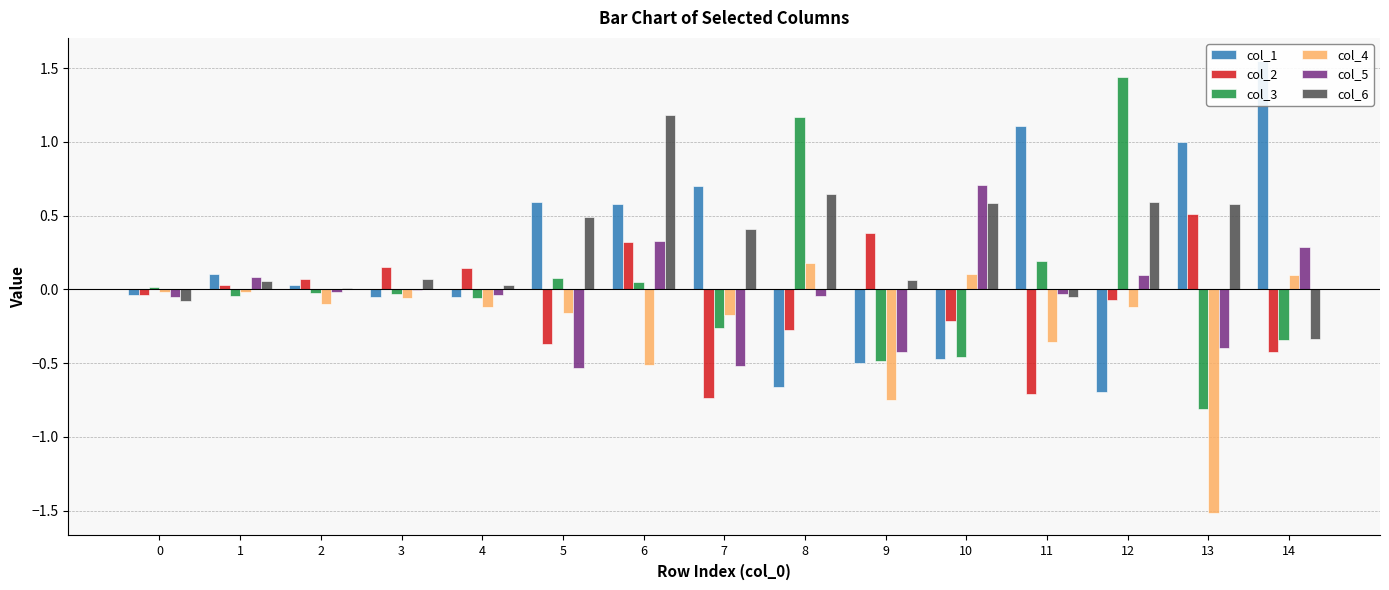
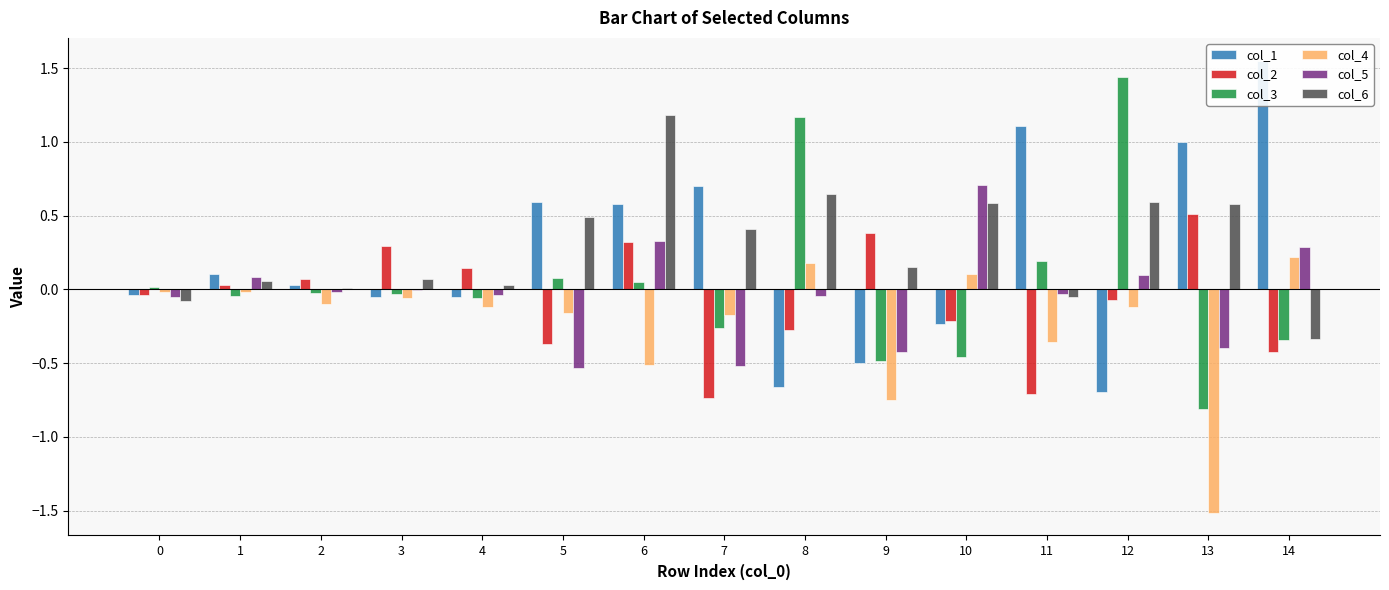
col_2, 3: 0.15 -> 0.30
col_6, 9: 0.06 -> 0.15
col_1, 10: -0.47 -> -0.24
col_4, 14: 0.10 -> 0.22
